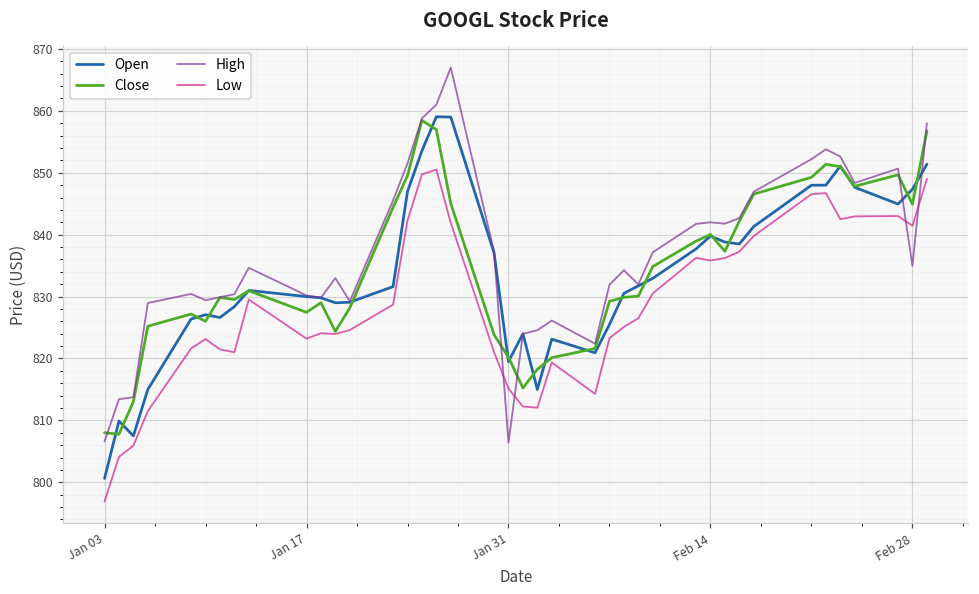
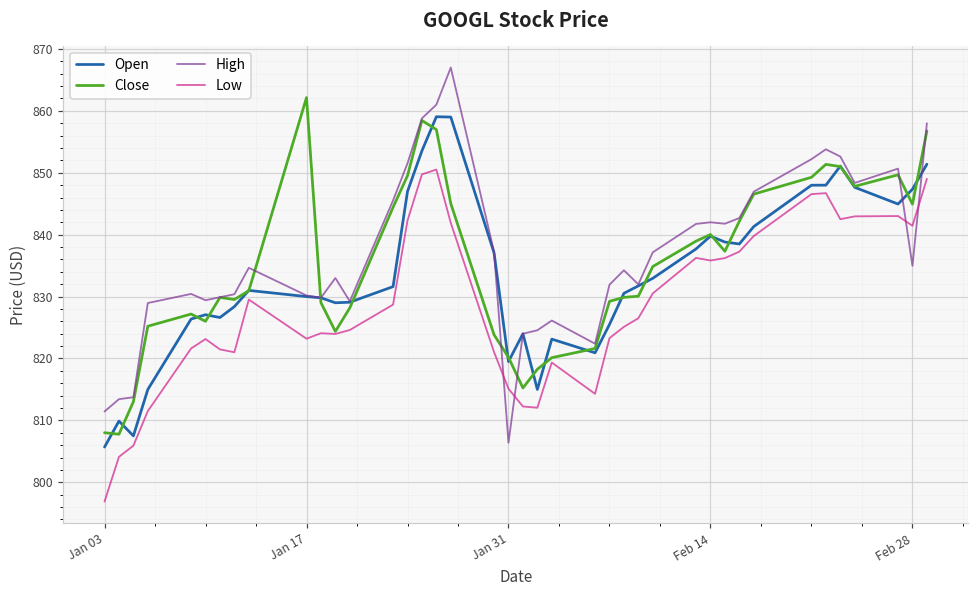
Open, Jan 03: 801 -> 806
High, Jan 03: 807 -> 811
Close, Jan 17: 827 -> 862
